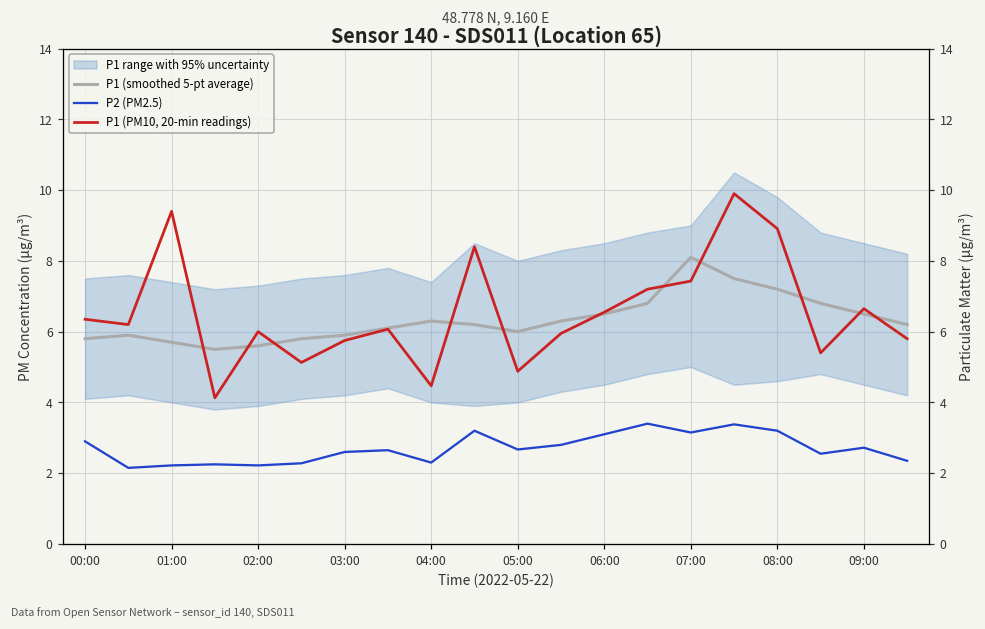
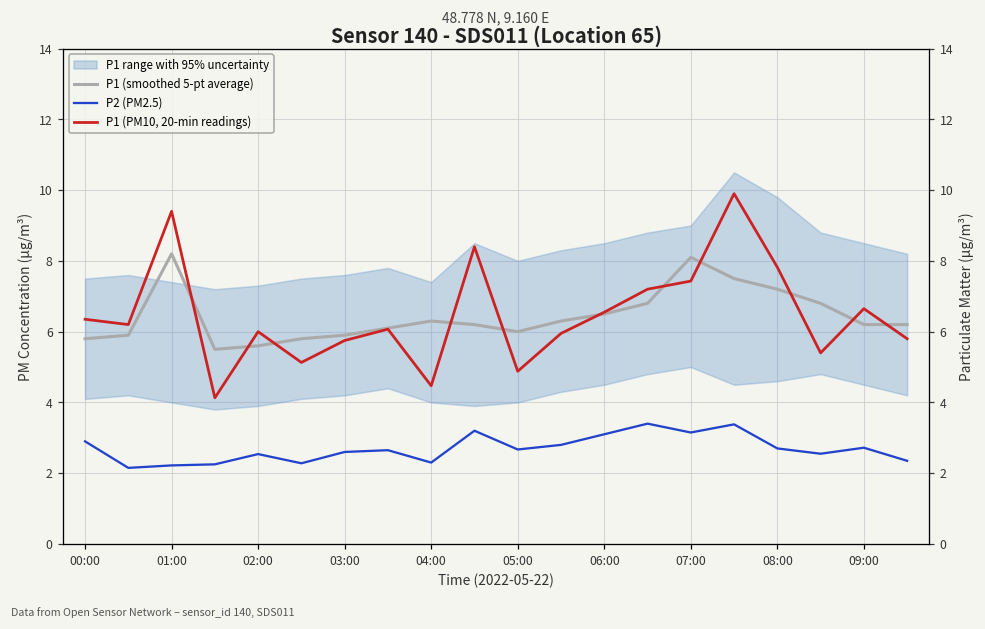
P1 (smoothed 5-pt average), 01:00: 5.7 -> 8.2
P2 (PM2.5), 02:00: 2.2 -> 2.5
P2 (PM2.5), 08:00: 3.2 -> 2.7
P1 (PM10, 20-min readings), 08:00: 8.9 -> 7.8
P1 (smoothed 5-pt average), 09:00: 6.5 -> 6.2
